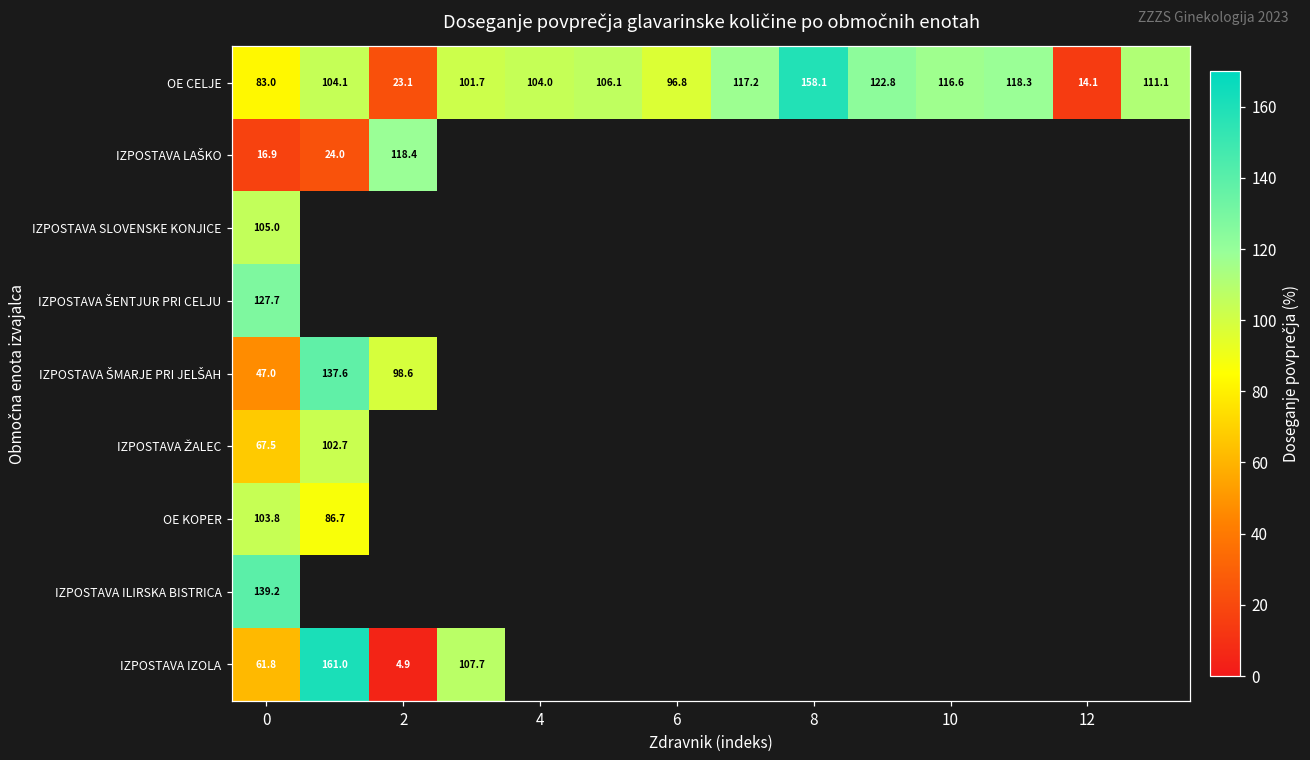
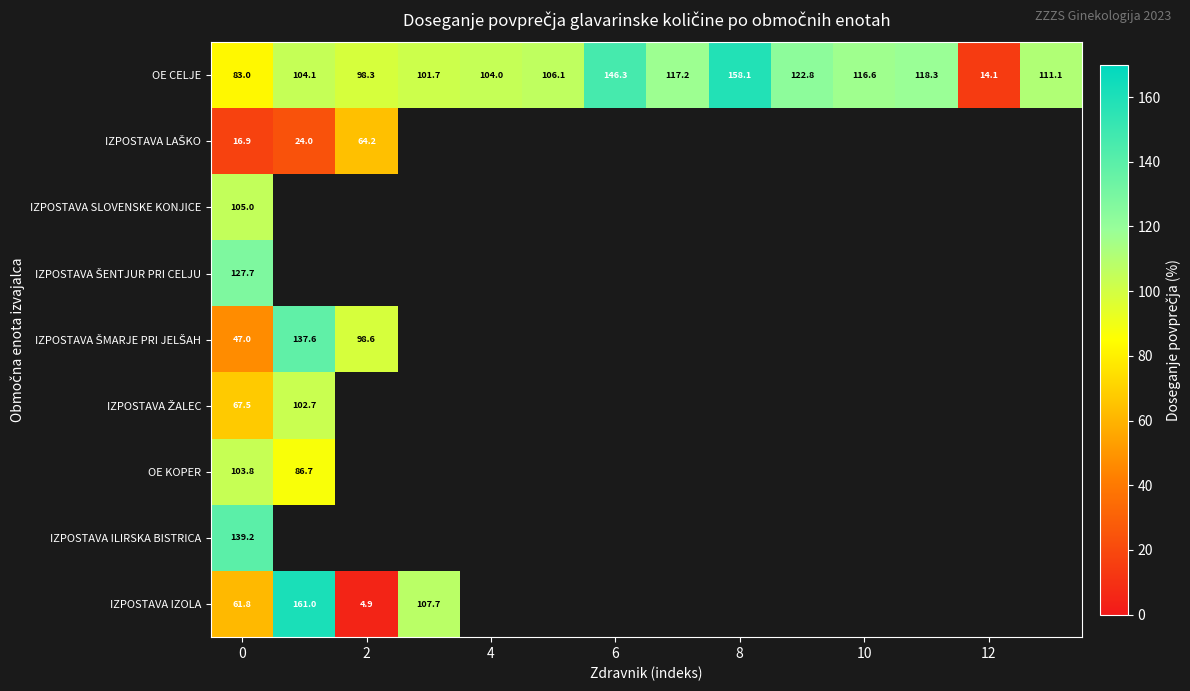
OE CELJE, 2: 23.1 -> 98.3
OE CELJE, 6: 96.8 -> 146.3
IZPOSTAVA LAŠKO, 2: 118.4 -> 64.2
